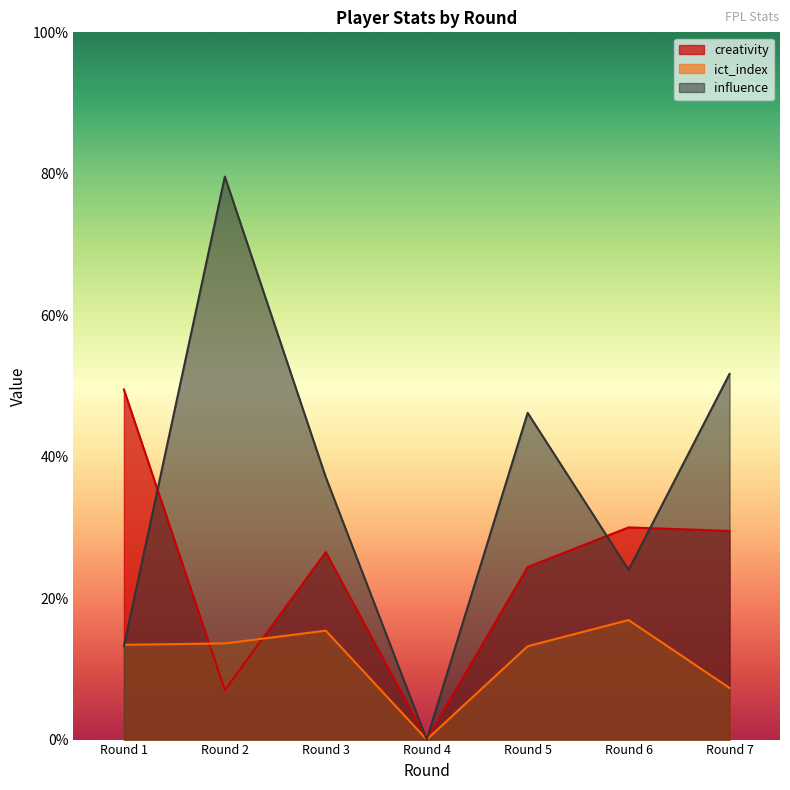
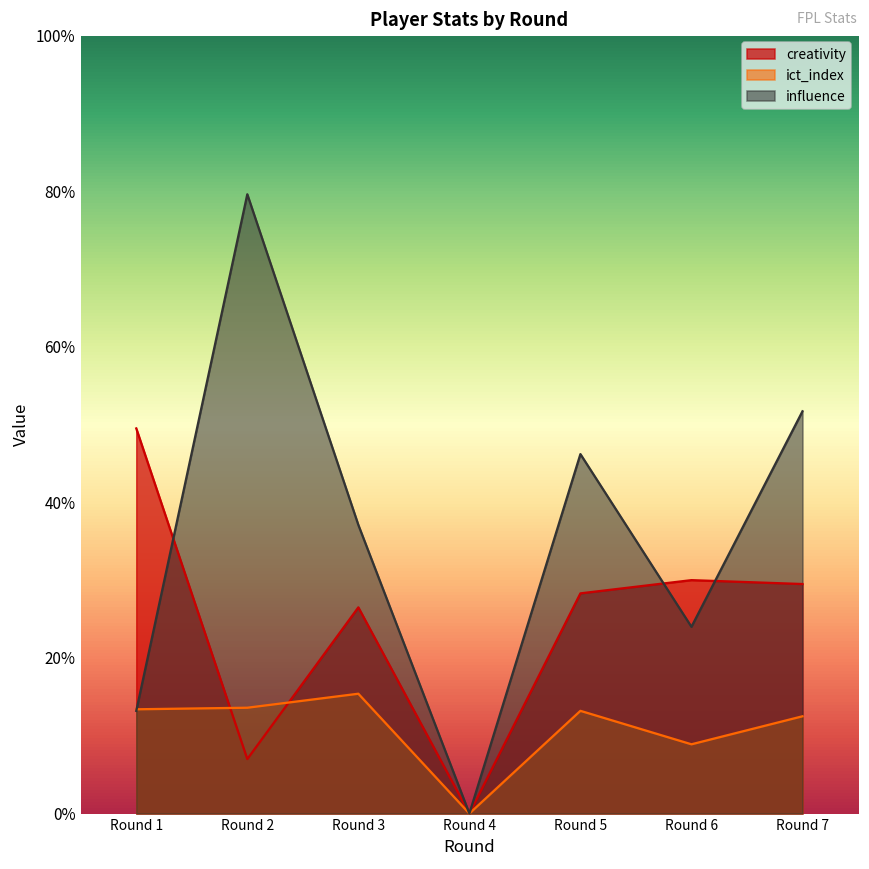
creativity, Round 5: 24% -> 28%
ict_index, Round 6: 17% -> 9%
ict_index, Round 7: 7% -> 13%
